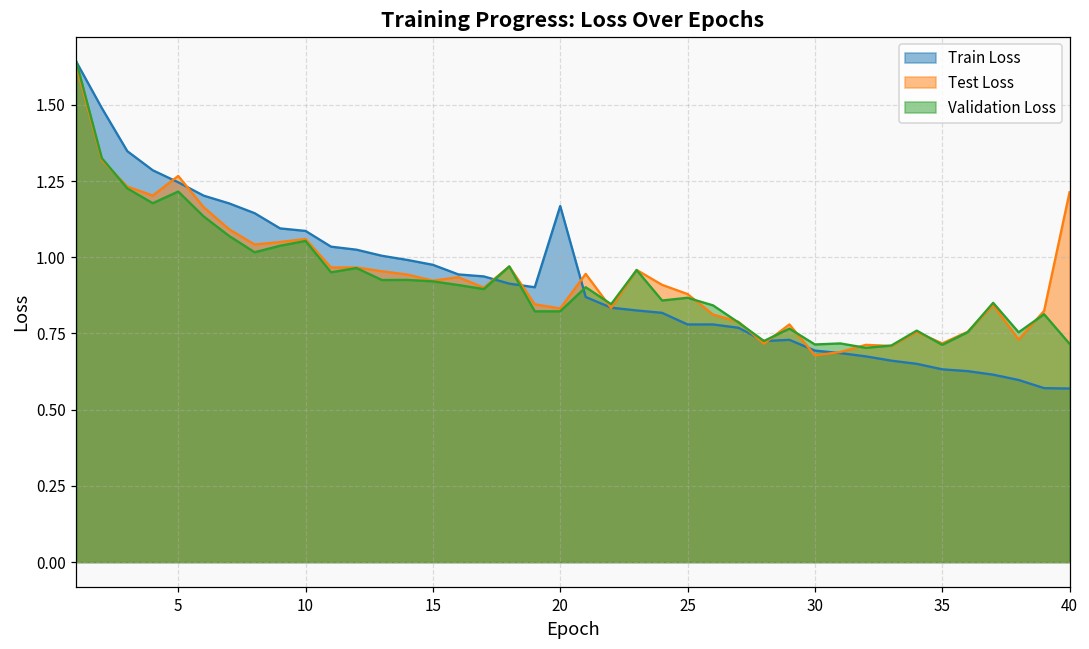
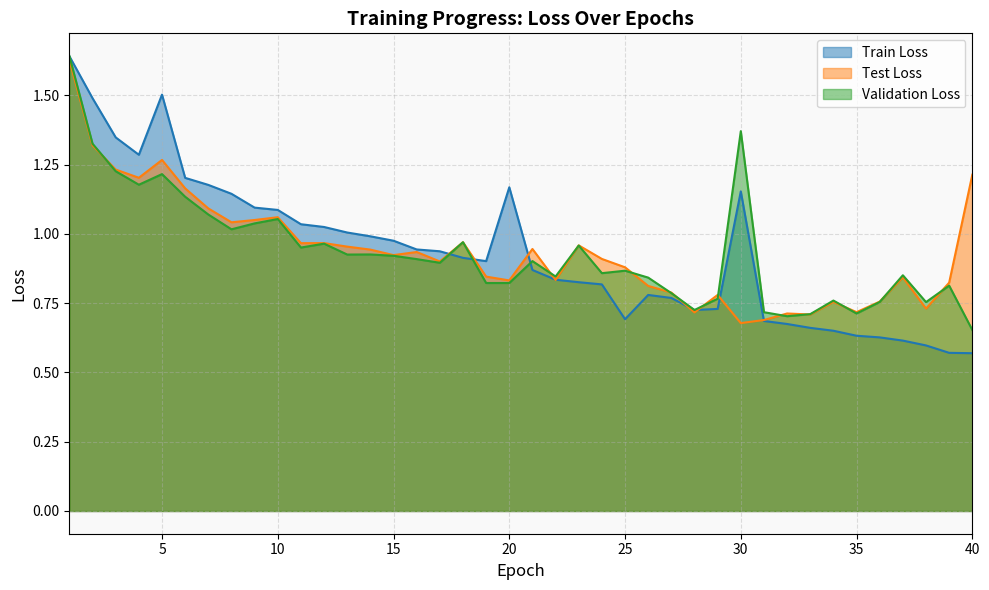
Train Loss, 5: 1.25 -> 1.50
Train Loss, 25: 0.78 -> 0.69
Train Loss, 30: 0.69 -> 1.15
Validation Loss, 30: 0.71 -> 1.37
Validation Loss, 40: 0.72 -> 0.65
